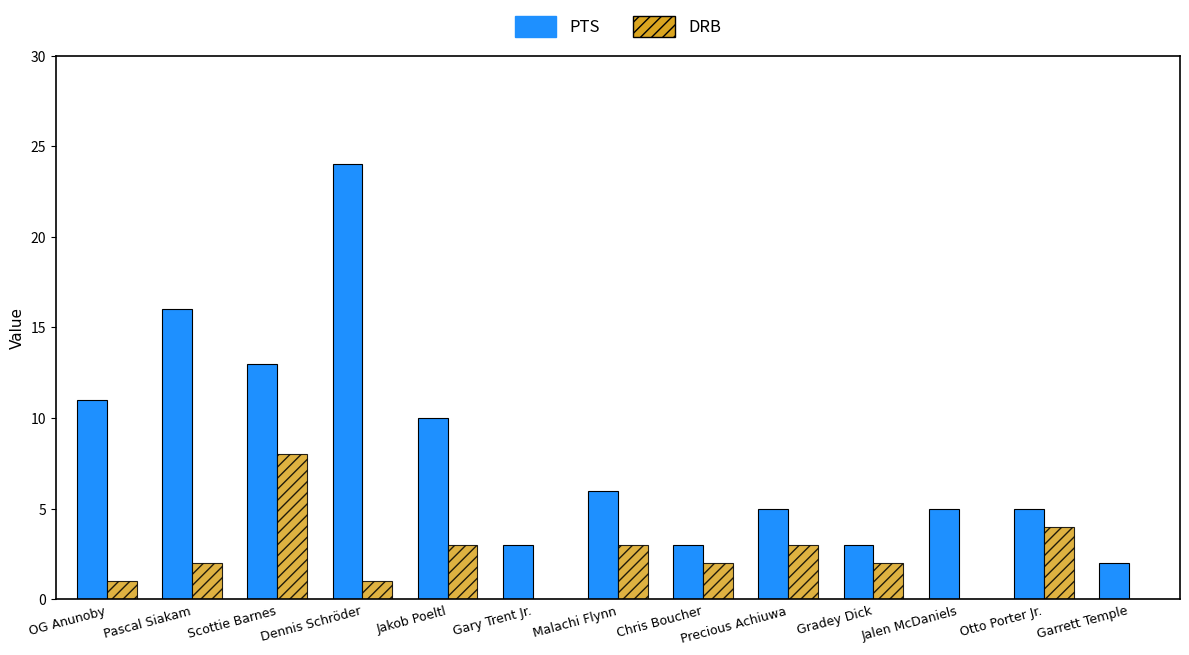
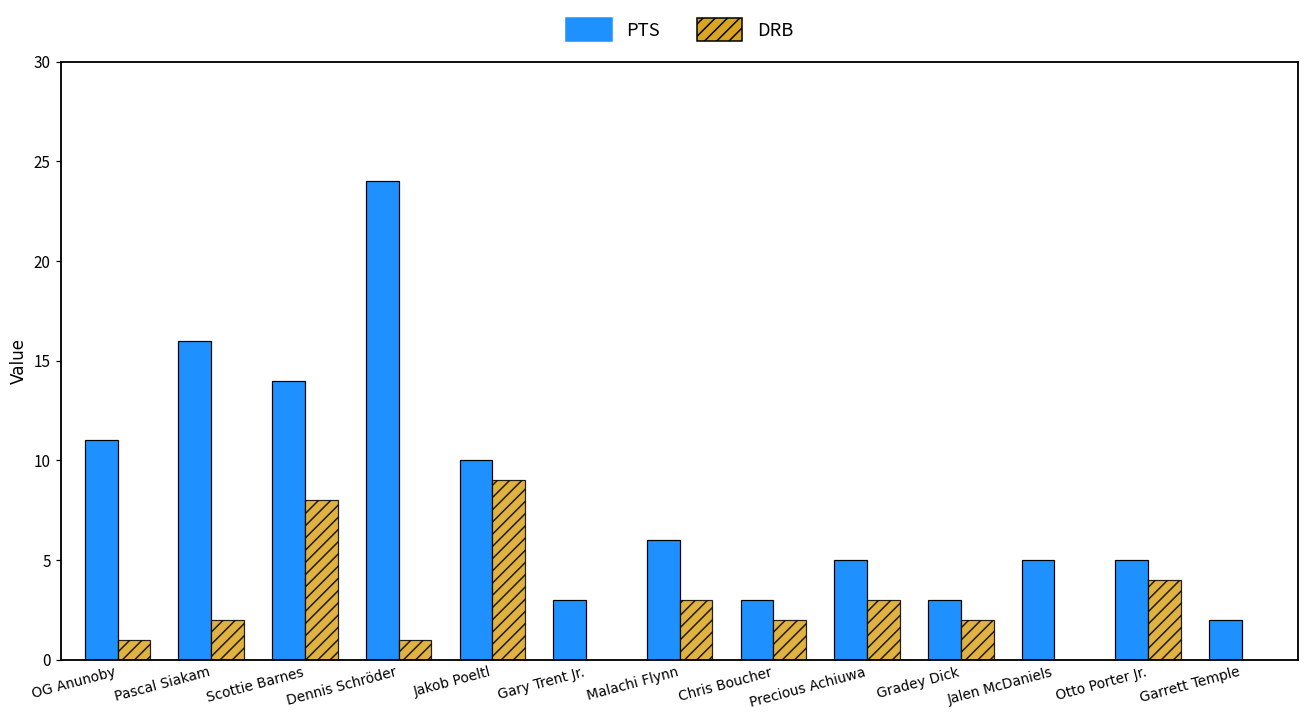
PTS, Scottie Barnes: 13 -> 14
DRB, Jakob Poeltl: 3 -> 9
